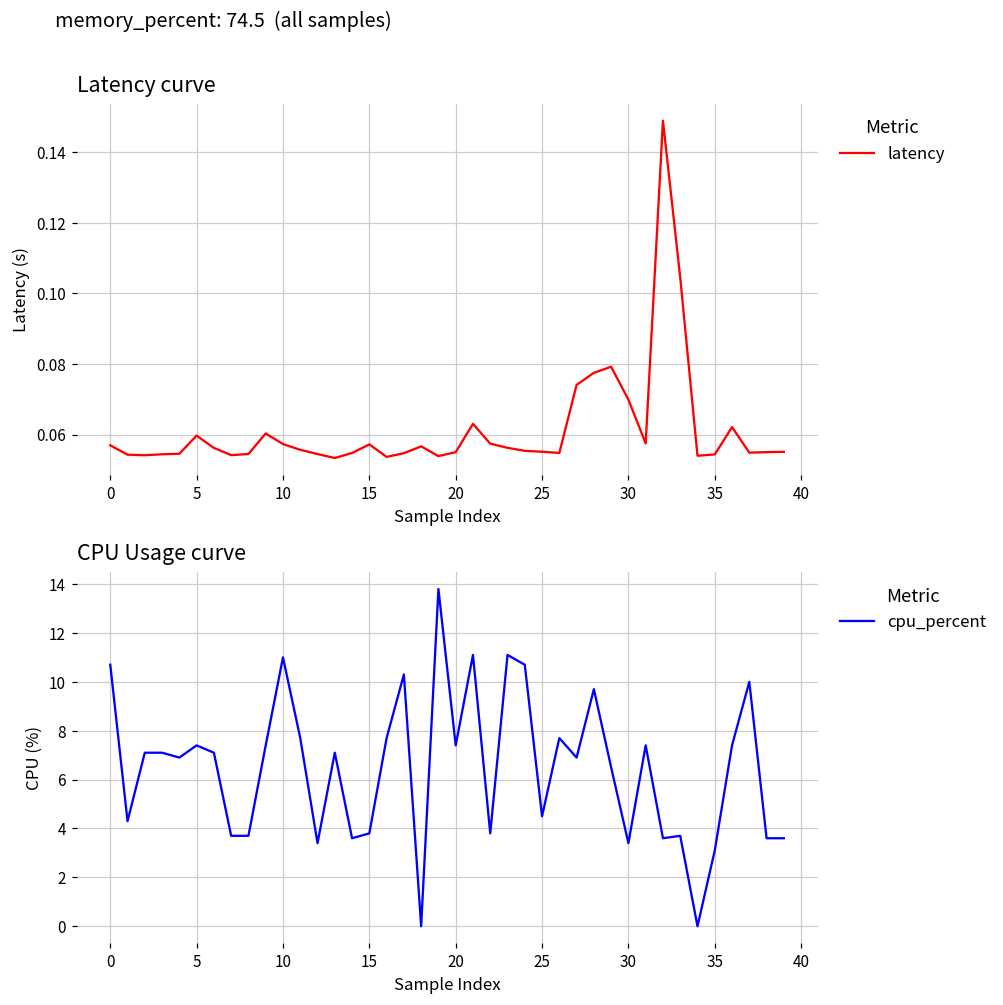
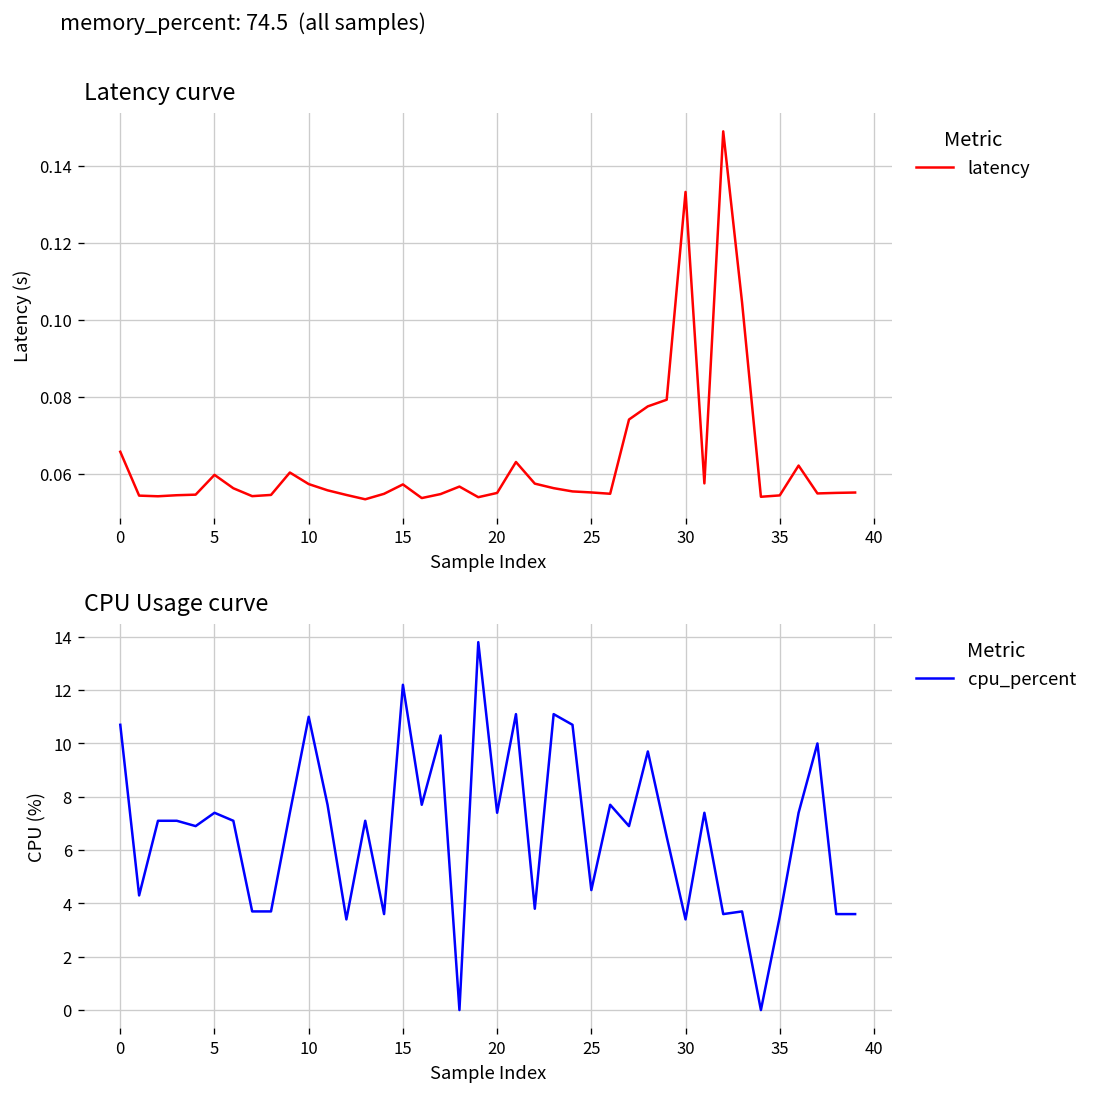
Latency curve, 0: 0.057 -> 0.066
Latency curve, 30: 0.070 -> 0.133
CPU Usage curve, 15: 3.8 -> 12.2
CPU Usage curve, 35: 3.1 -> 3.5
